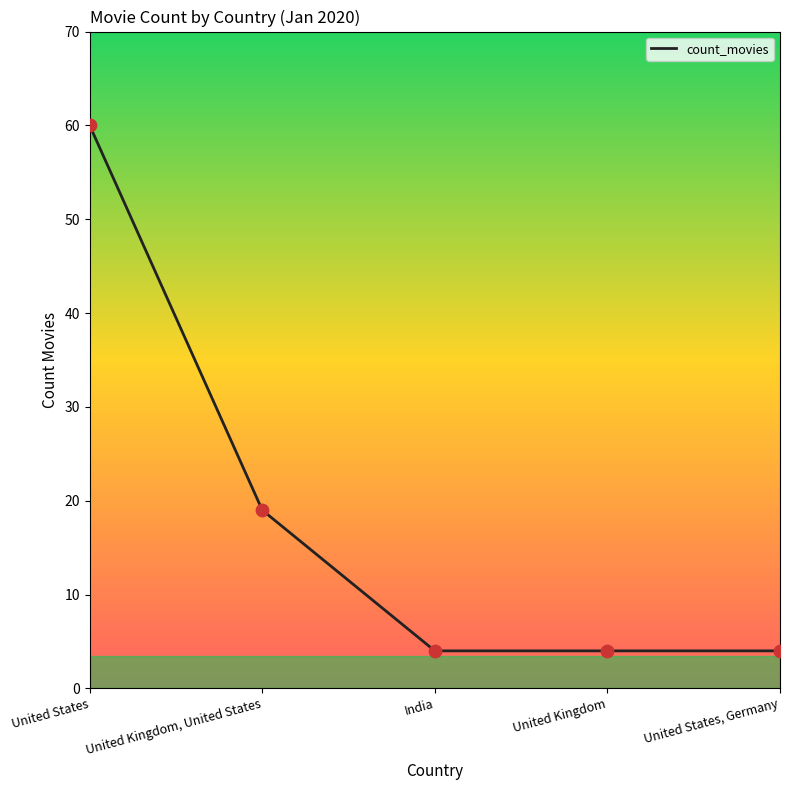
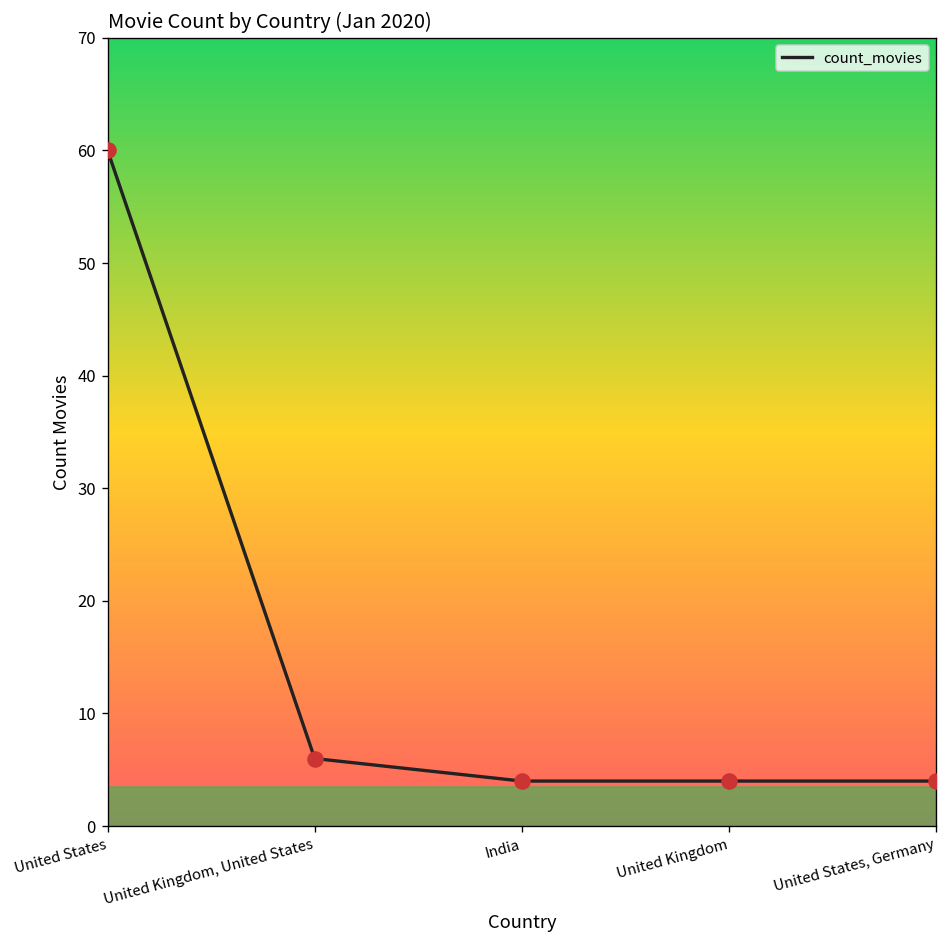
United Kingdom, United States: 19 -> 6
